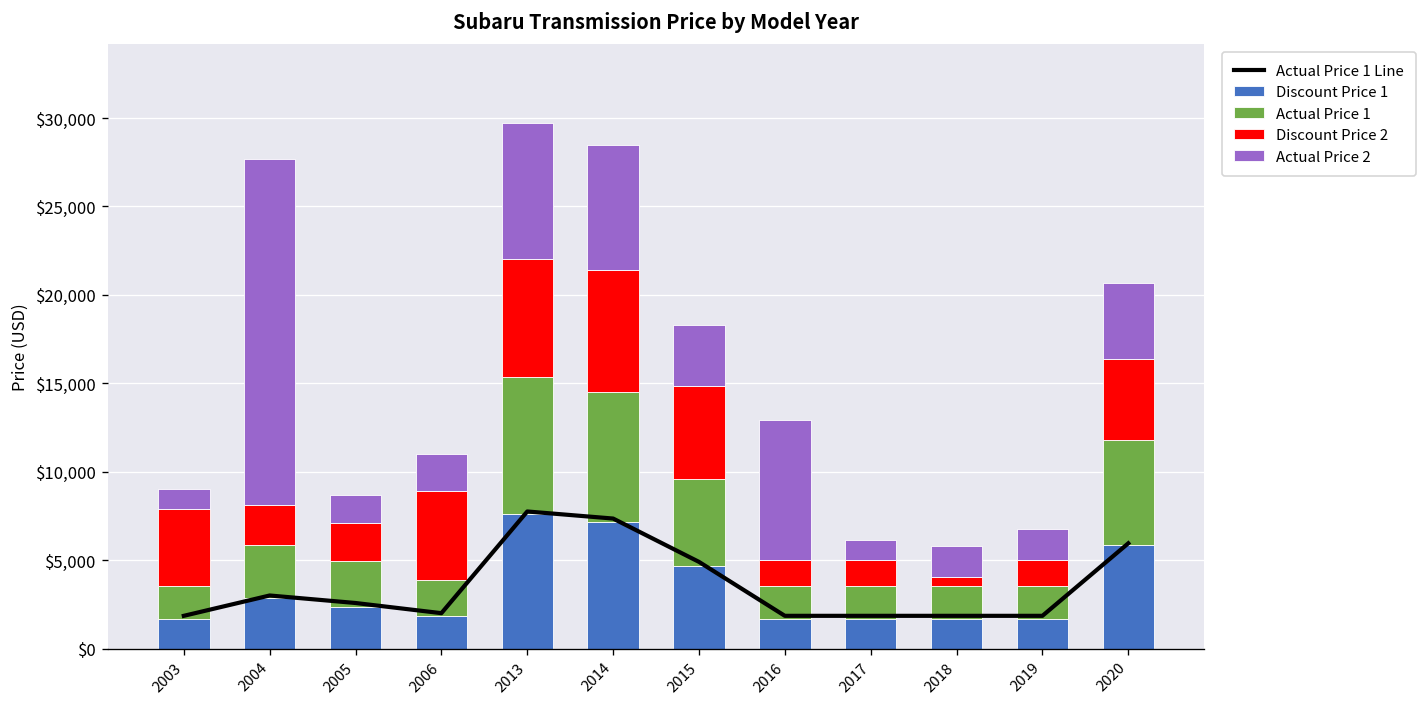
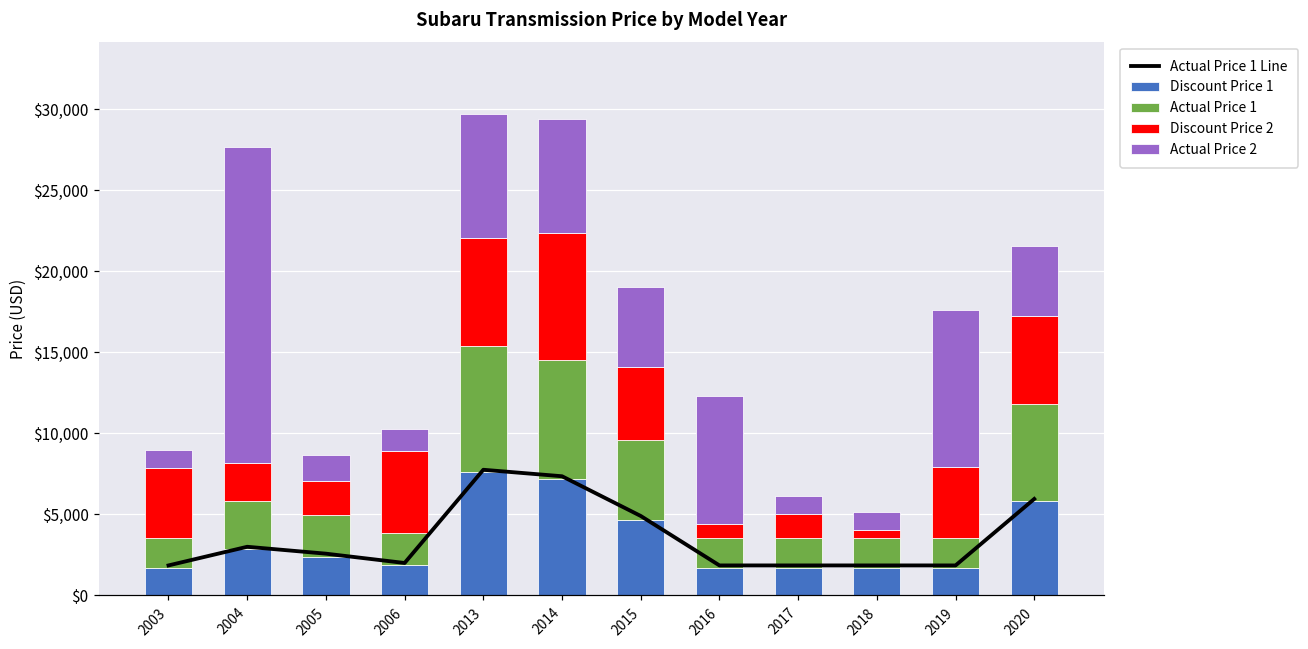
Actual Price 2, 2006: $2,100 -> $1,300
Discount Price 2, 2014: $6,900 -> $7,800
Discount Price 2, 2015: $5,300 -> $4,500
Actual Price 2, 2015: $3,400 -> $5,000
Discount Price 2, 2016: $1,500 -> $900
Actual Price 2, 2018: $1,800 -> $1,100
Discount Price 2, 2019: $1,500 -> $4,400
Actual Price 2, 2019: $1,800 -> $9,600
Discount Price 2, 2020: $4,600 -> $5,500
